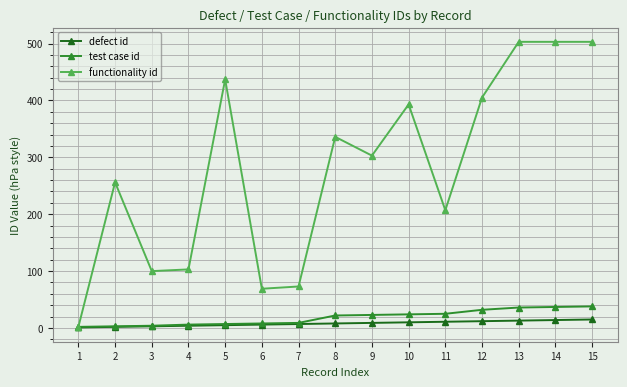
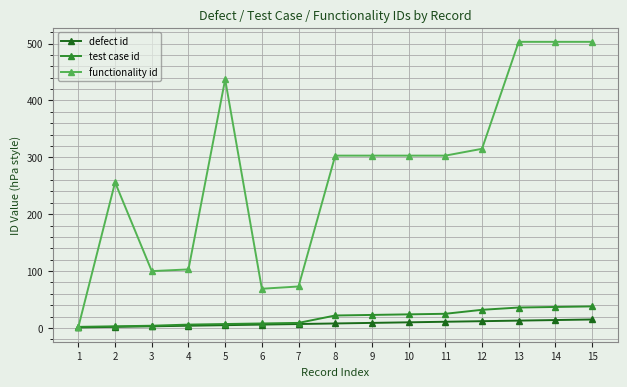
functionality id, 8: 340 -> 300
functionality id, 10: 390 -> 300
functionality id, 11: 210 -> 300
functionality id, 12: 410 -> 320
